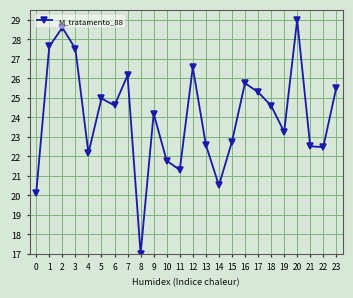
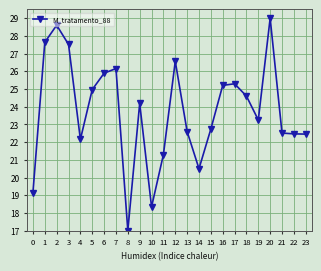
0: 20.1 -> 19.2
6: 24.6 -> 25.9
10: 21.8 -> 18.3
16: 25.8 -> 25.2
23: 25.5 -> 22.5
